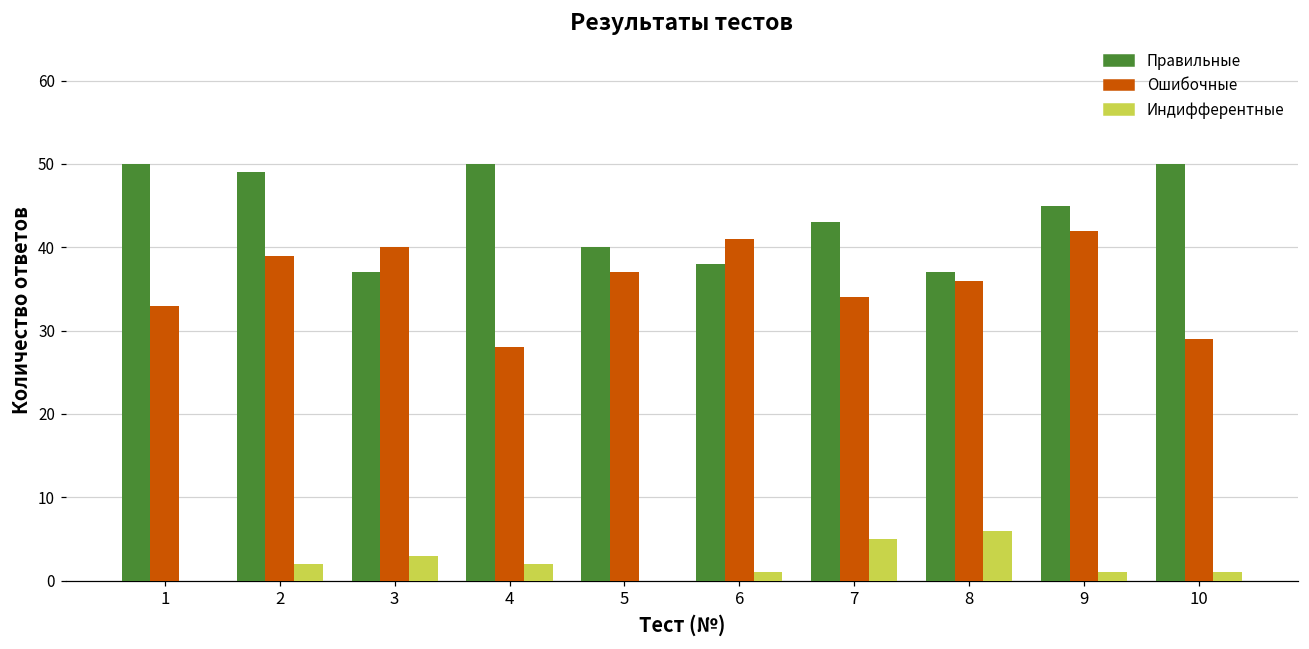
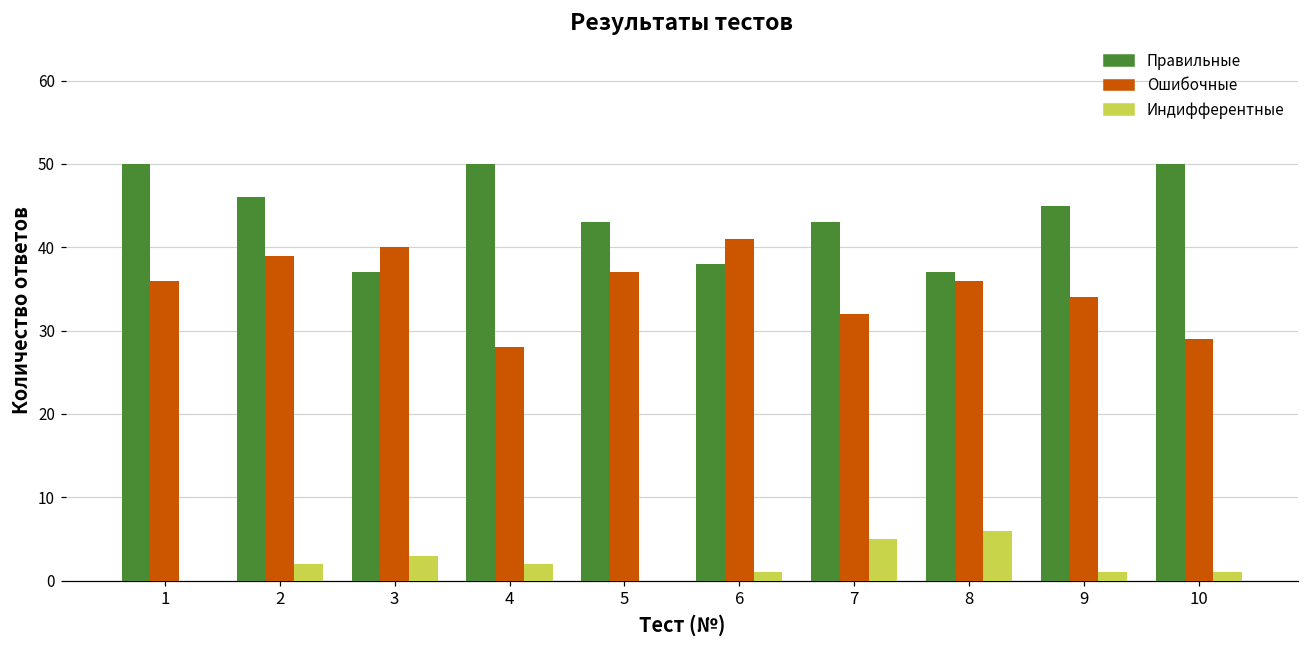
Ошибочные, 1: 33 -> 36
Правильные, 2: 49 -> 46
Правильные, 5: 40 -> 43
Ошибочные, 7: 34 -> 32
Ошибочные, 9: 42 -> 34
